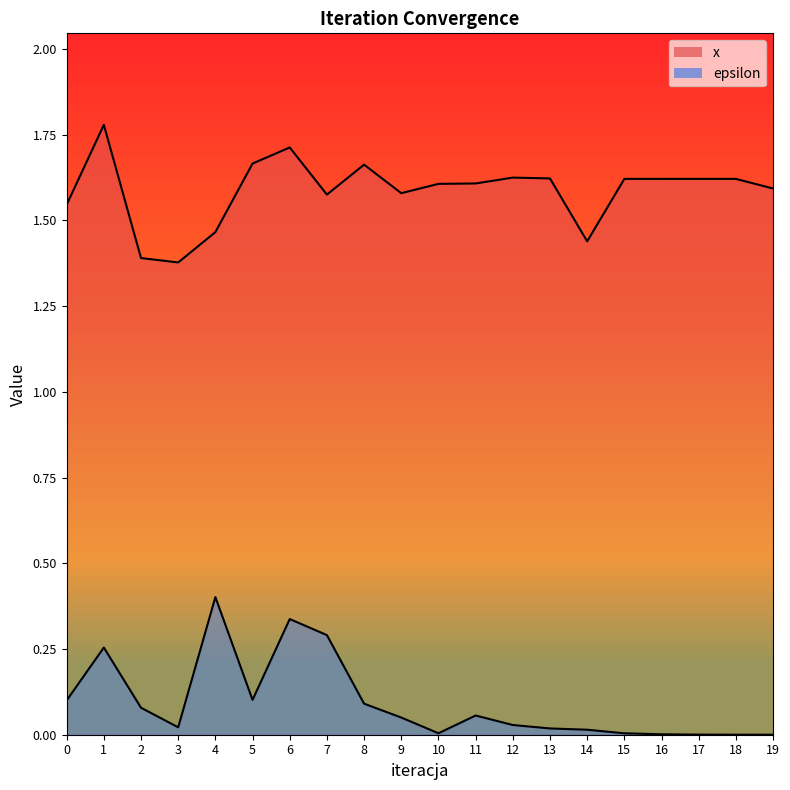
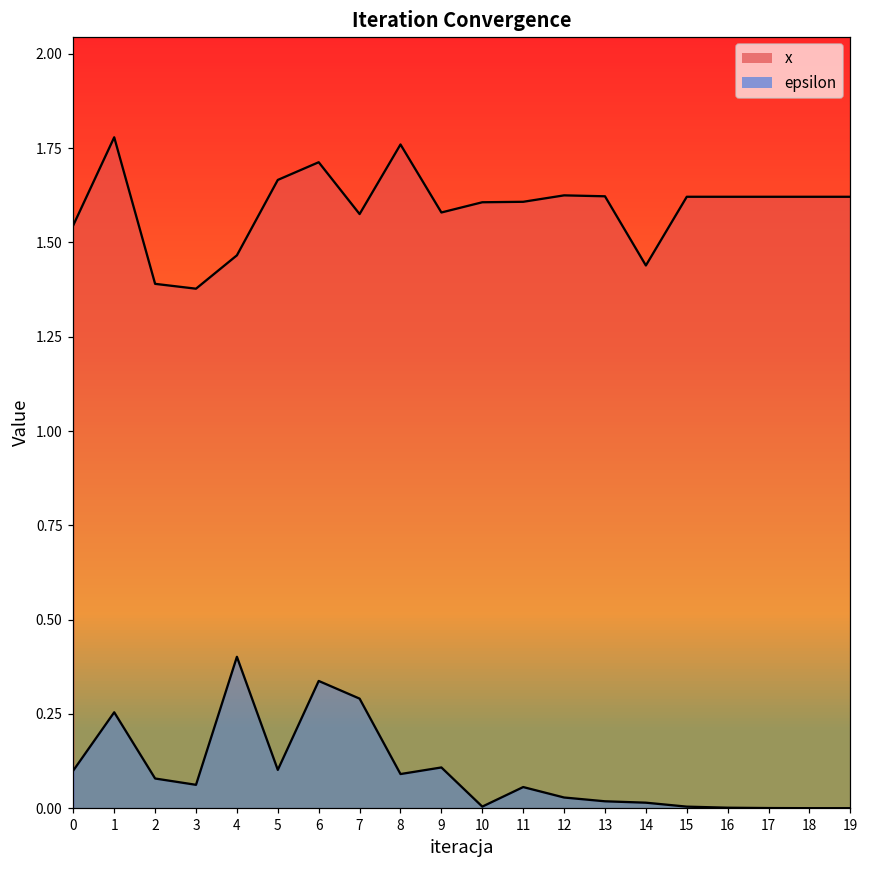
epsilon, 3: 0.02 -> 0.06
x, 8: 1.66 -> 1.76
epsilon, 9: 0.05 -> 0.11
x, 19: 1.59 -> 1.62
